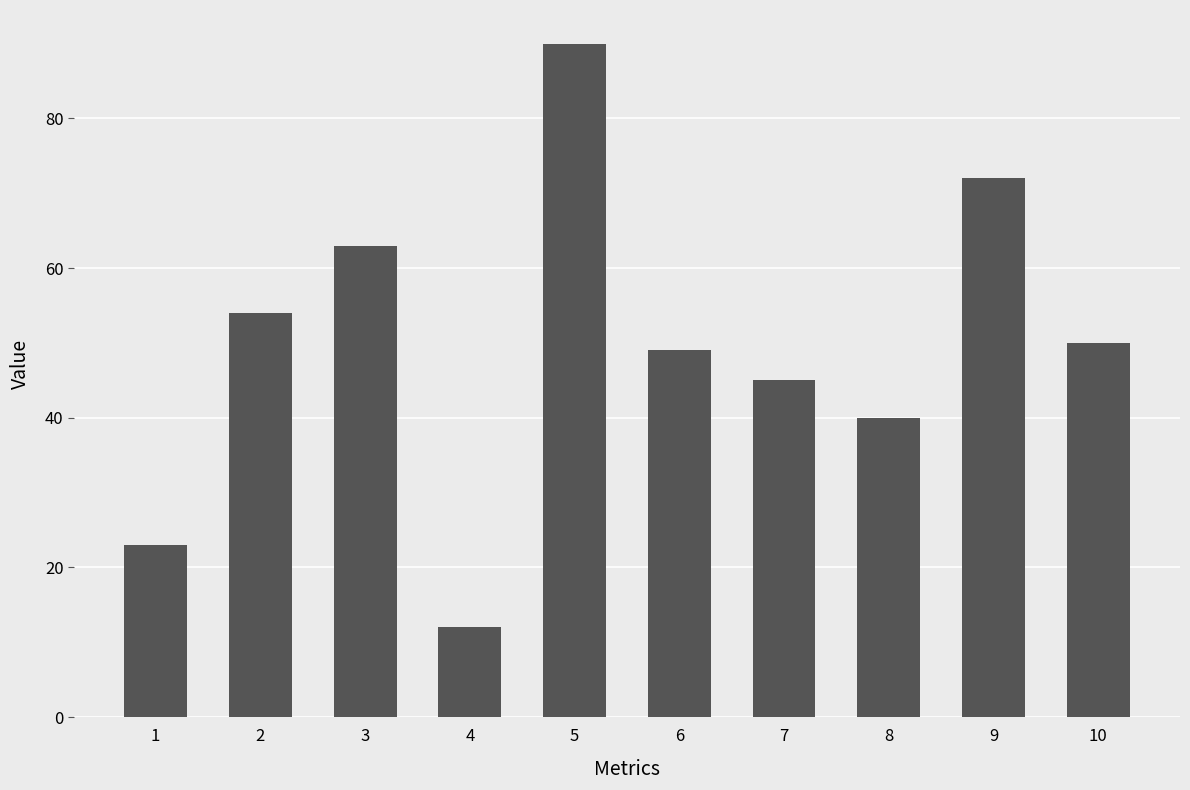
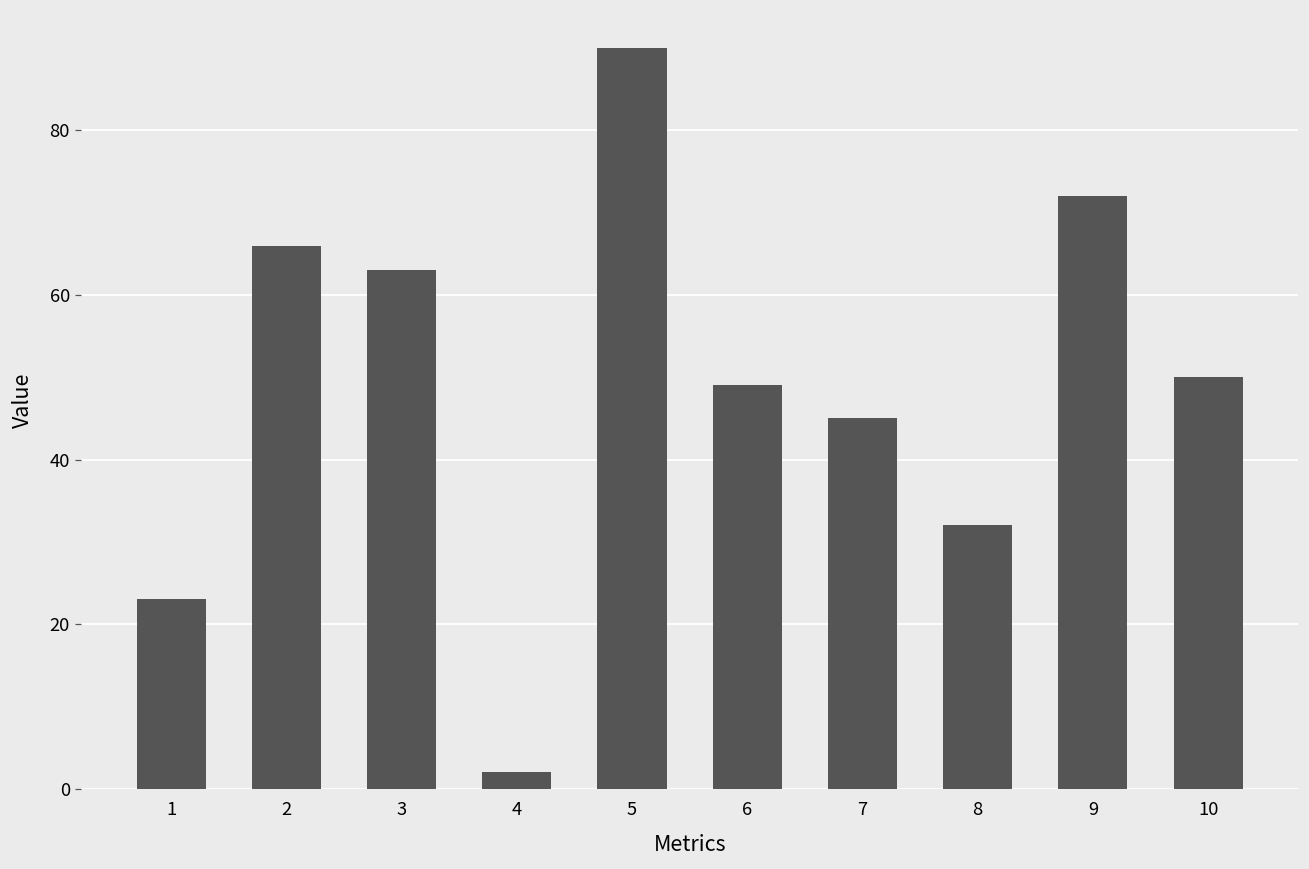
2: 54 -> 66
4: 12 -> 2
8: 40 -> 32
